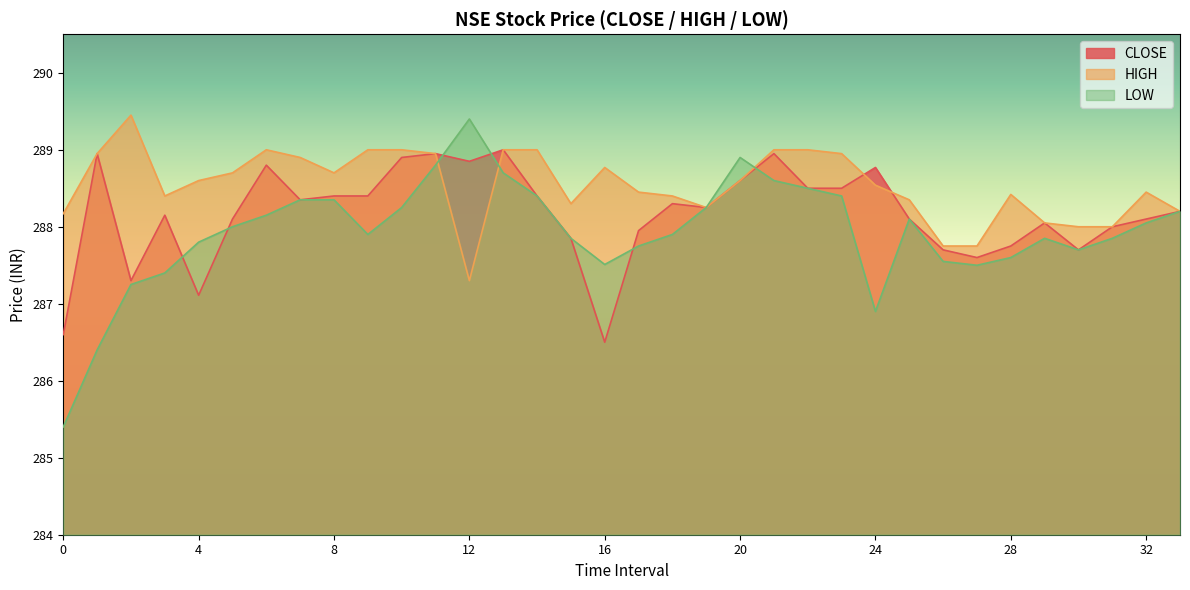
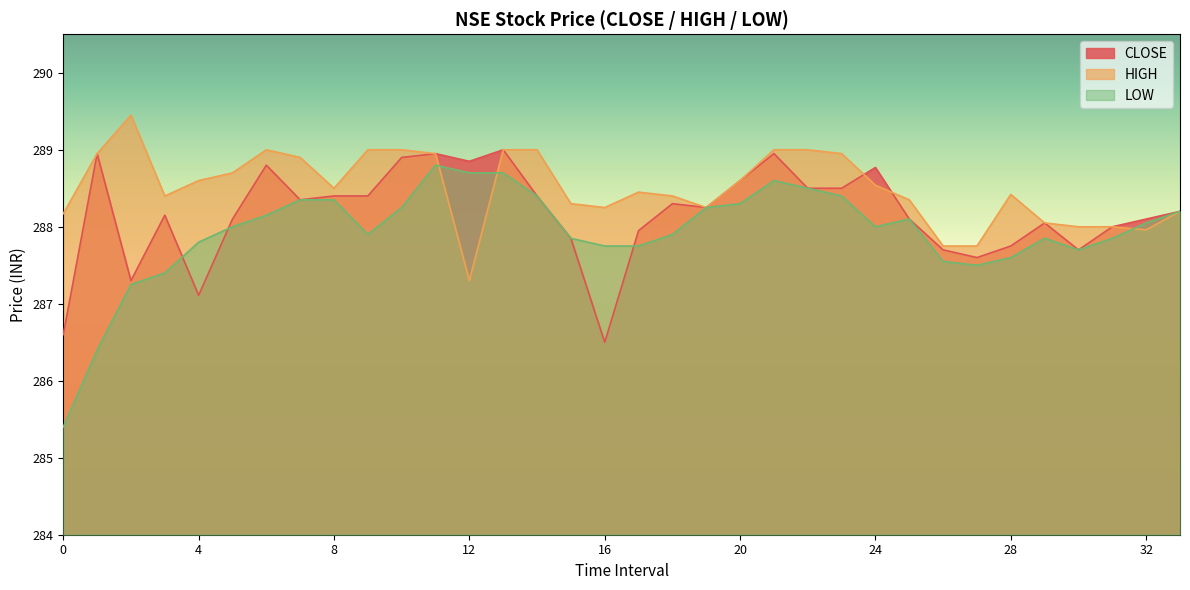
HIGH, 8: 288.7 -> 288.5
LOW, 12: 289.4 -> 288.7
HIGH, 16: 288.8 -> 288.3
LOW, 16: 287.5 -> 287.8
LOW, 20: 288.9 -> 288.3
LOW, 24: 286.9 -> 288.0
HIGH, 32: 288.5 -> 288.0
